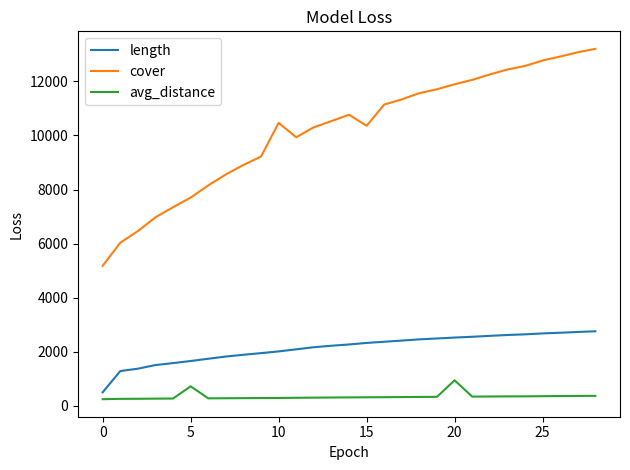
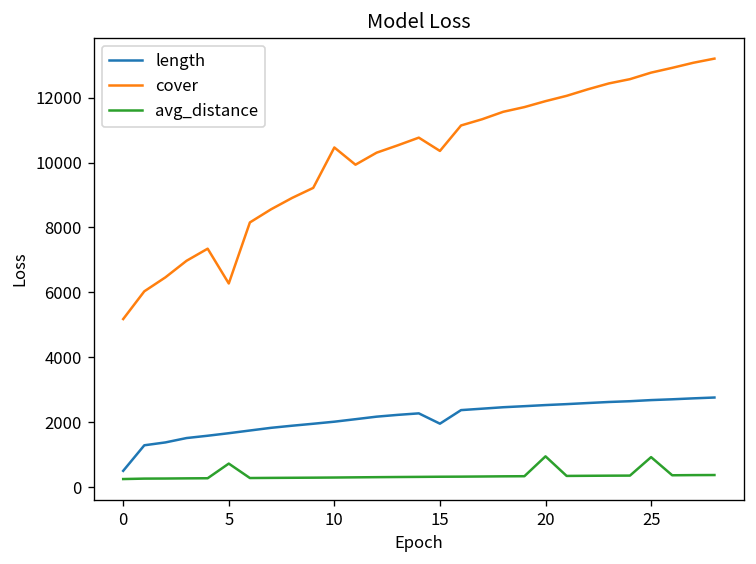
cover, 5: 7700 -> 6300
length, 15: 2300 -> 2000
avg_distance, 25: 400 -> 900
